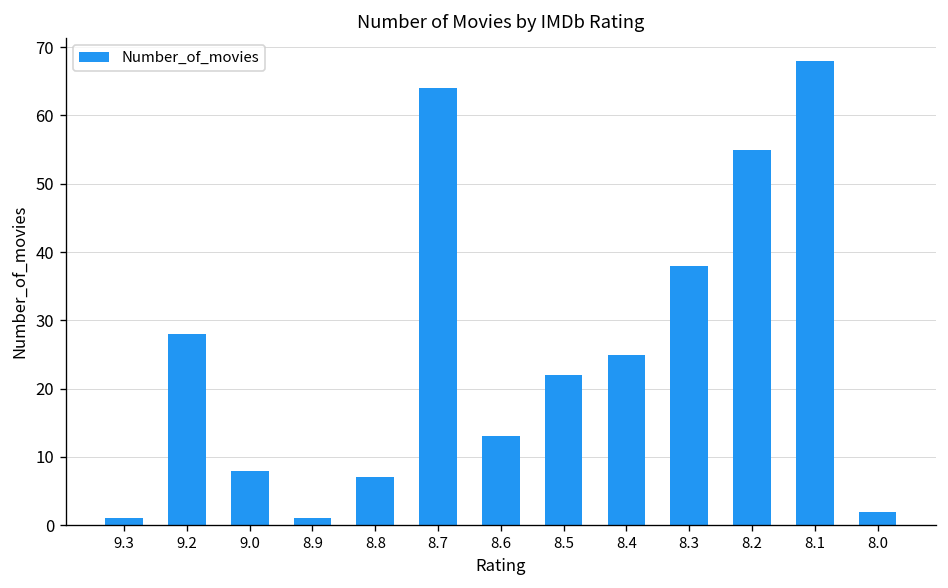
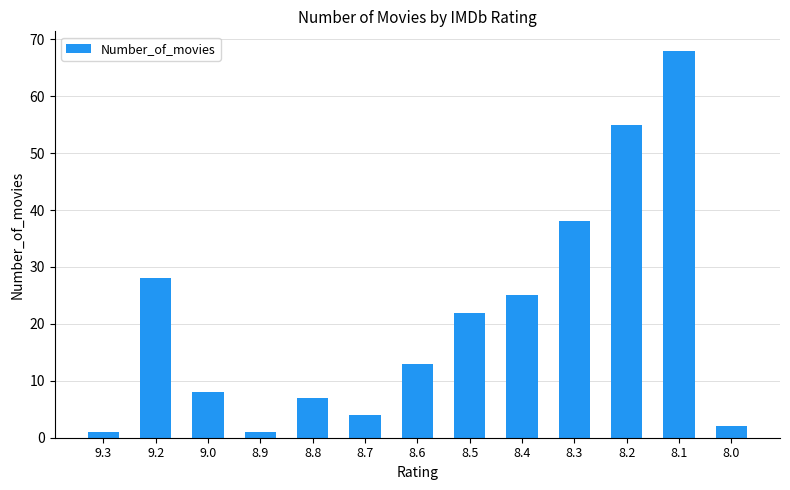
8.7: 64 -> 4
